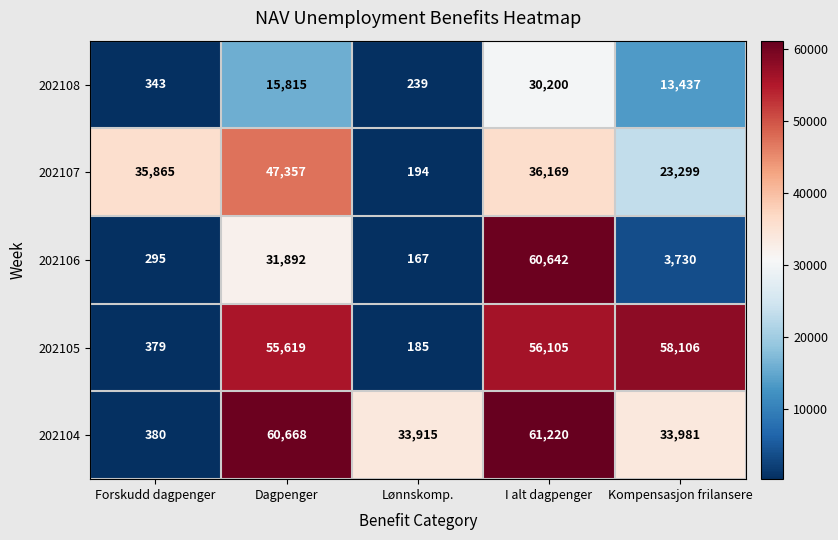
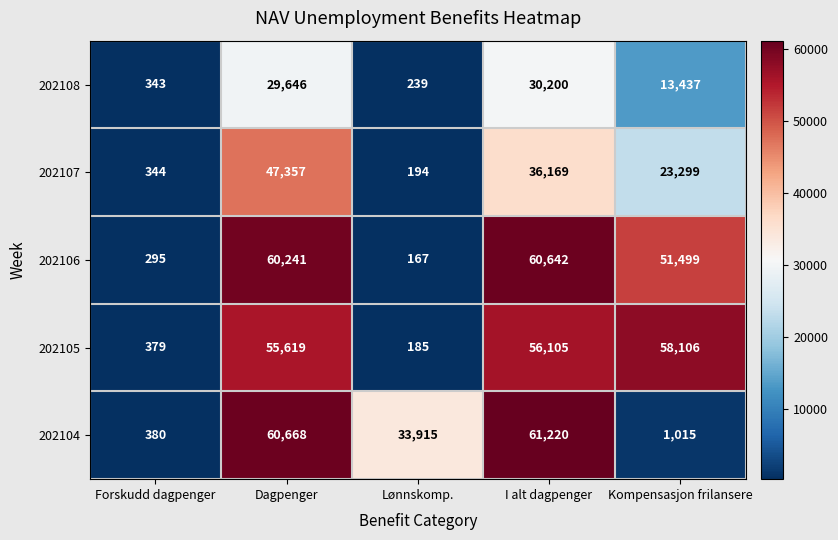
202108, Dagpenger: 15,815 -> 29,646
202107, Forskudd dagpenger: 35,865 -> 344
202106, Dagpenger: 31,892 -> 60,241
202106, Kompensasjon frilansere: 3,730 -> 51,499
202104, Kompensasjon frilansere: 33,981 -> 1,015
